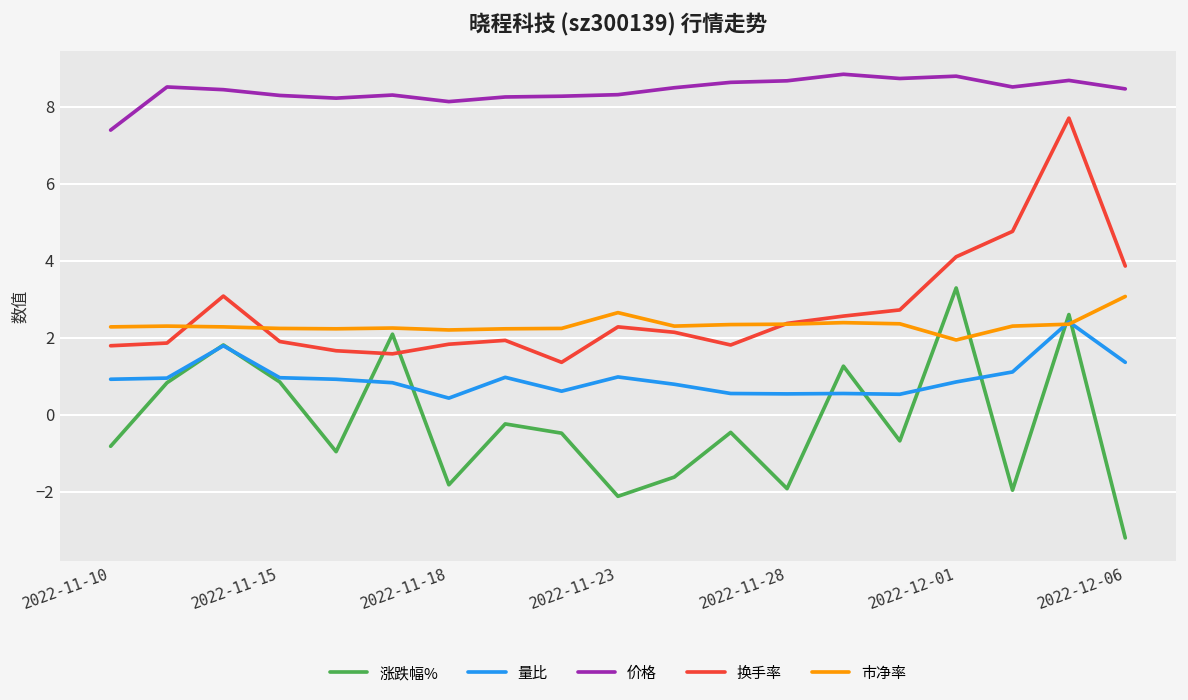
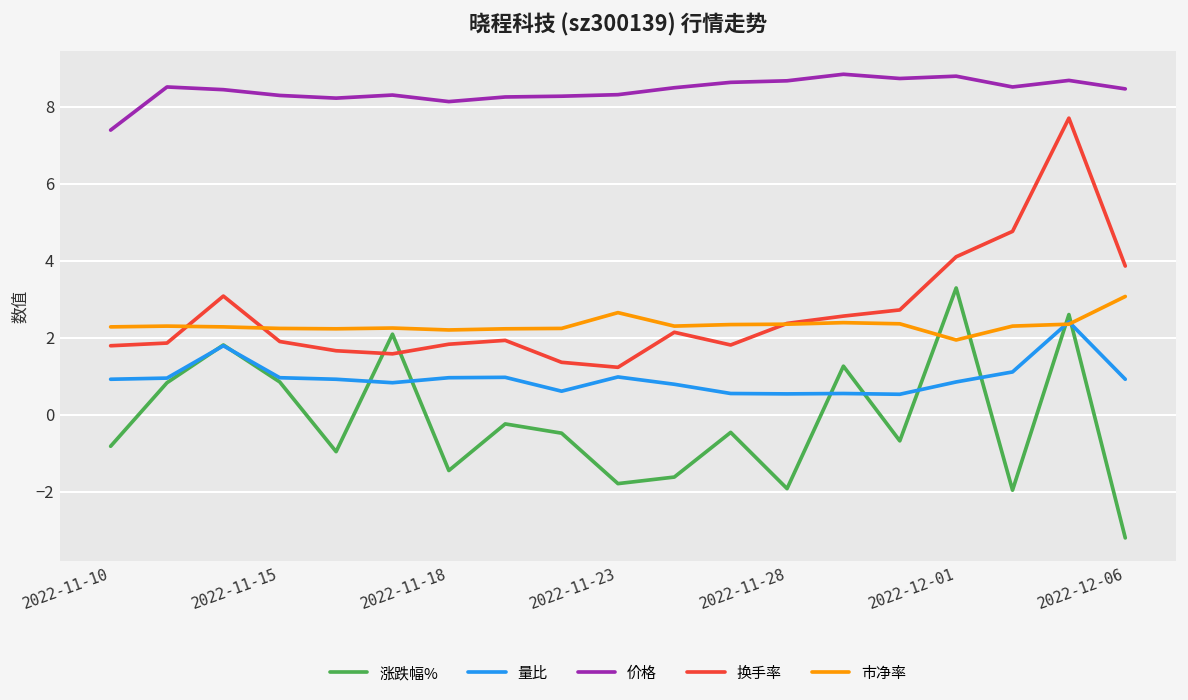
涨跌幅%, 2022-11-18: -1.8 -> -1.5
量比, 2022-11-18: 0.4 -> 1.0
涨跌幅%, 2022-11-23: -2.1 -> -1.8
换手率, 2022-11-23: 2.3 -> 1.2
量比, 2022-12-06: 1.4 -> 0.9
